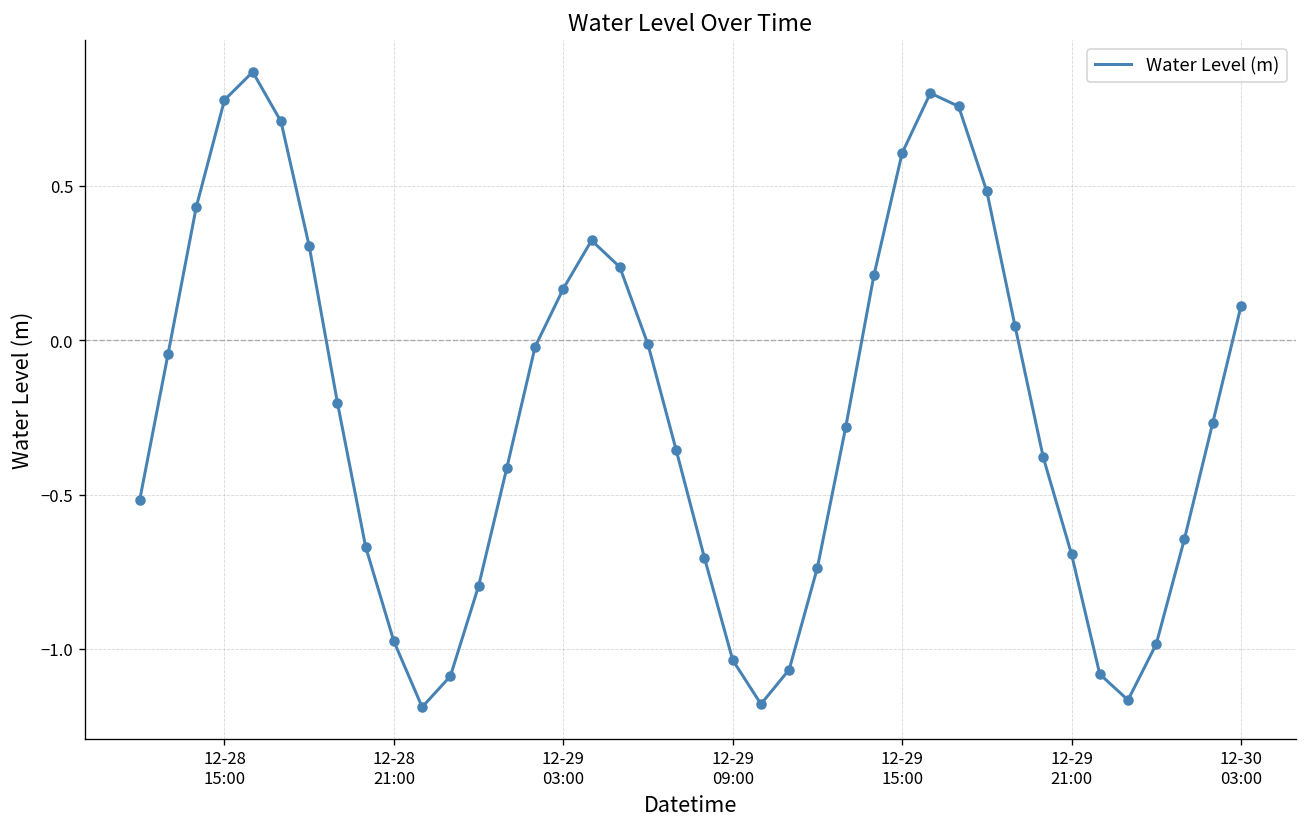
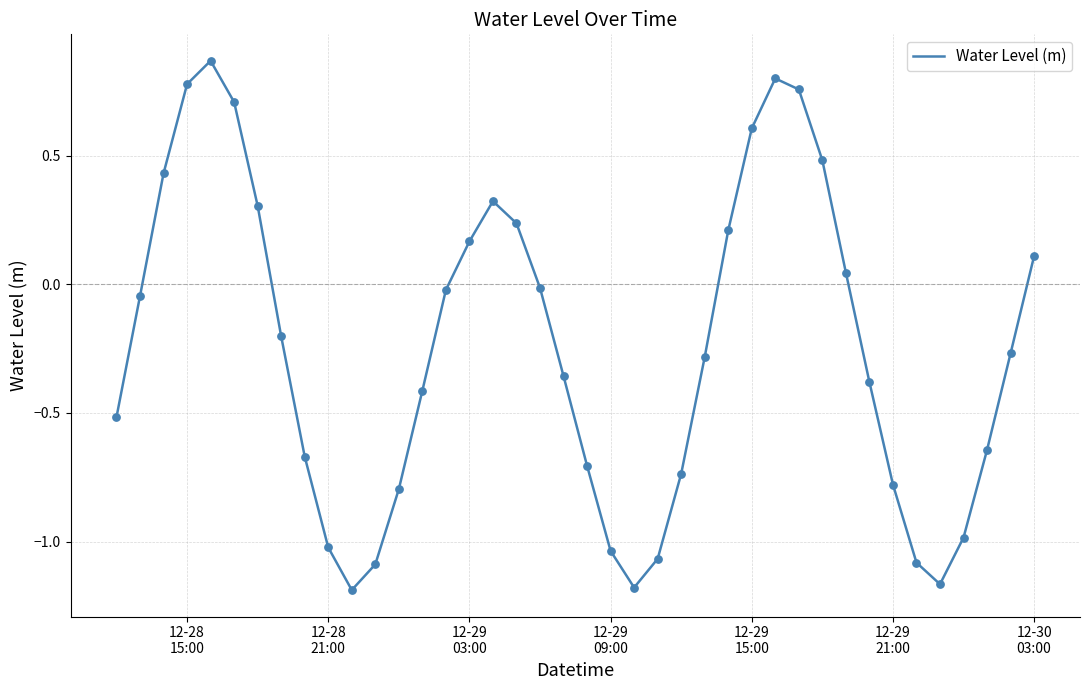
12-28 21:00: -0.98 -> -1.02
12-29 21:00: -0.69 -> -0.78
